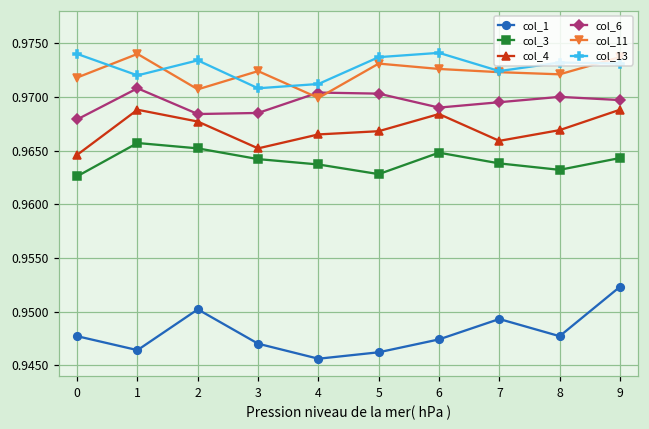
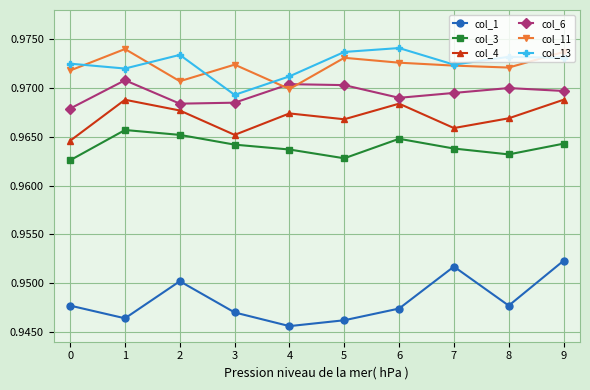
col_13, 0: 0.974 -> 0.973
col_13, 3: 0.971 -> 0.969
col_4, 4: 0.9665 -> 0.9674
col_1, 7: 0.949 -> 0.952
